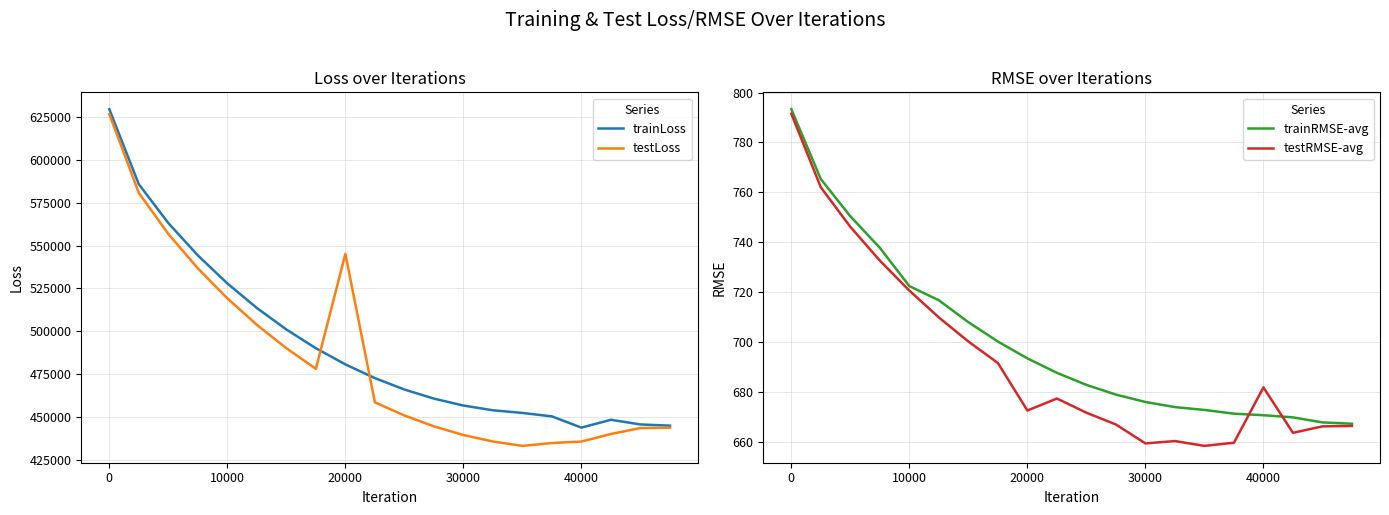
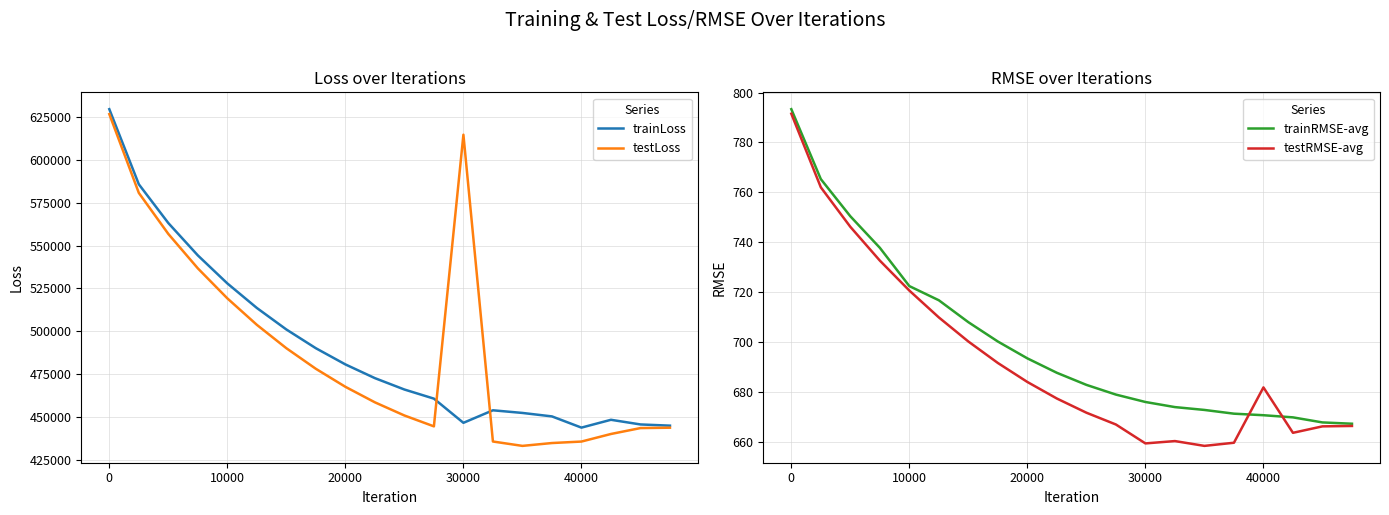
Loss over Iterations, testLoss, 20000: 545000 -> 468000
Loss over Iterations, trainLoss, 30000: 457000 -> 447000
Loss over Iterations, testLoss, 30000: 440000 -> 615000
RMSE over Iterations, testRMSE-avg, 20000: 672 -> 684
